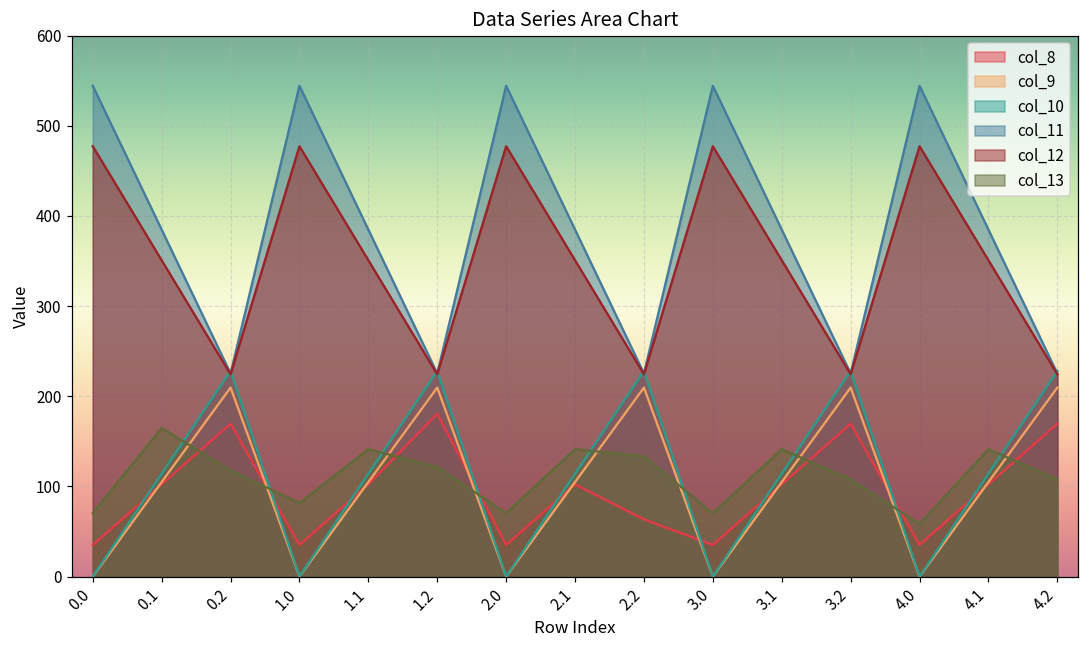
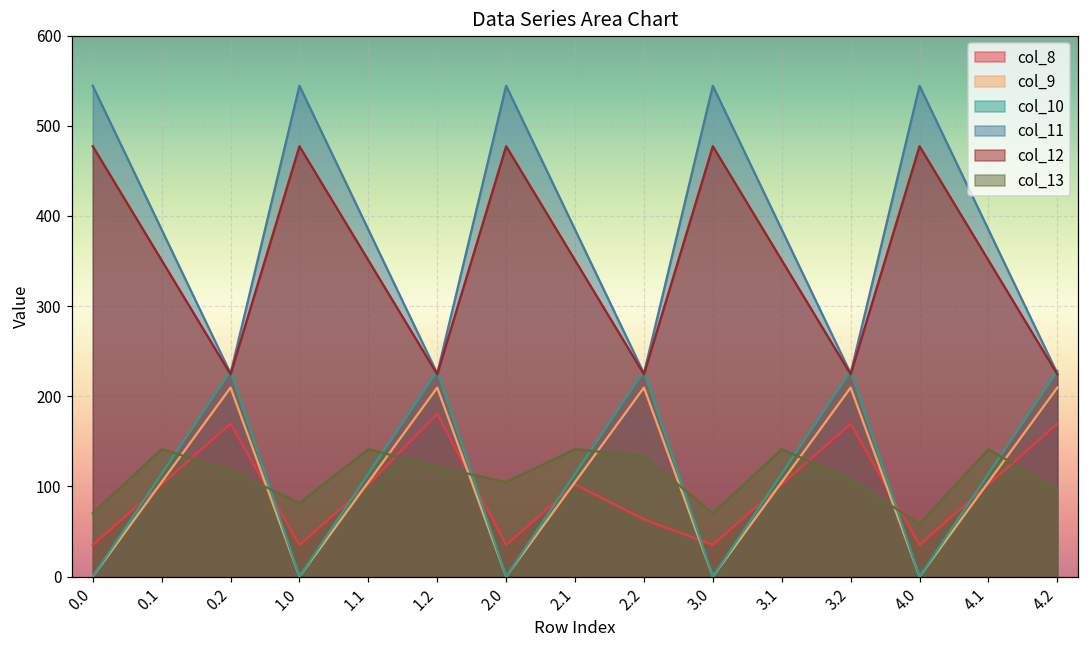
col_13, 0.1: 160 -> 140
col_13, 2.0: 70 -> 100
col_13, 4.2: 110 -> 100
